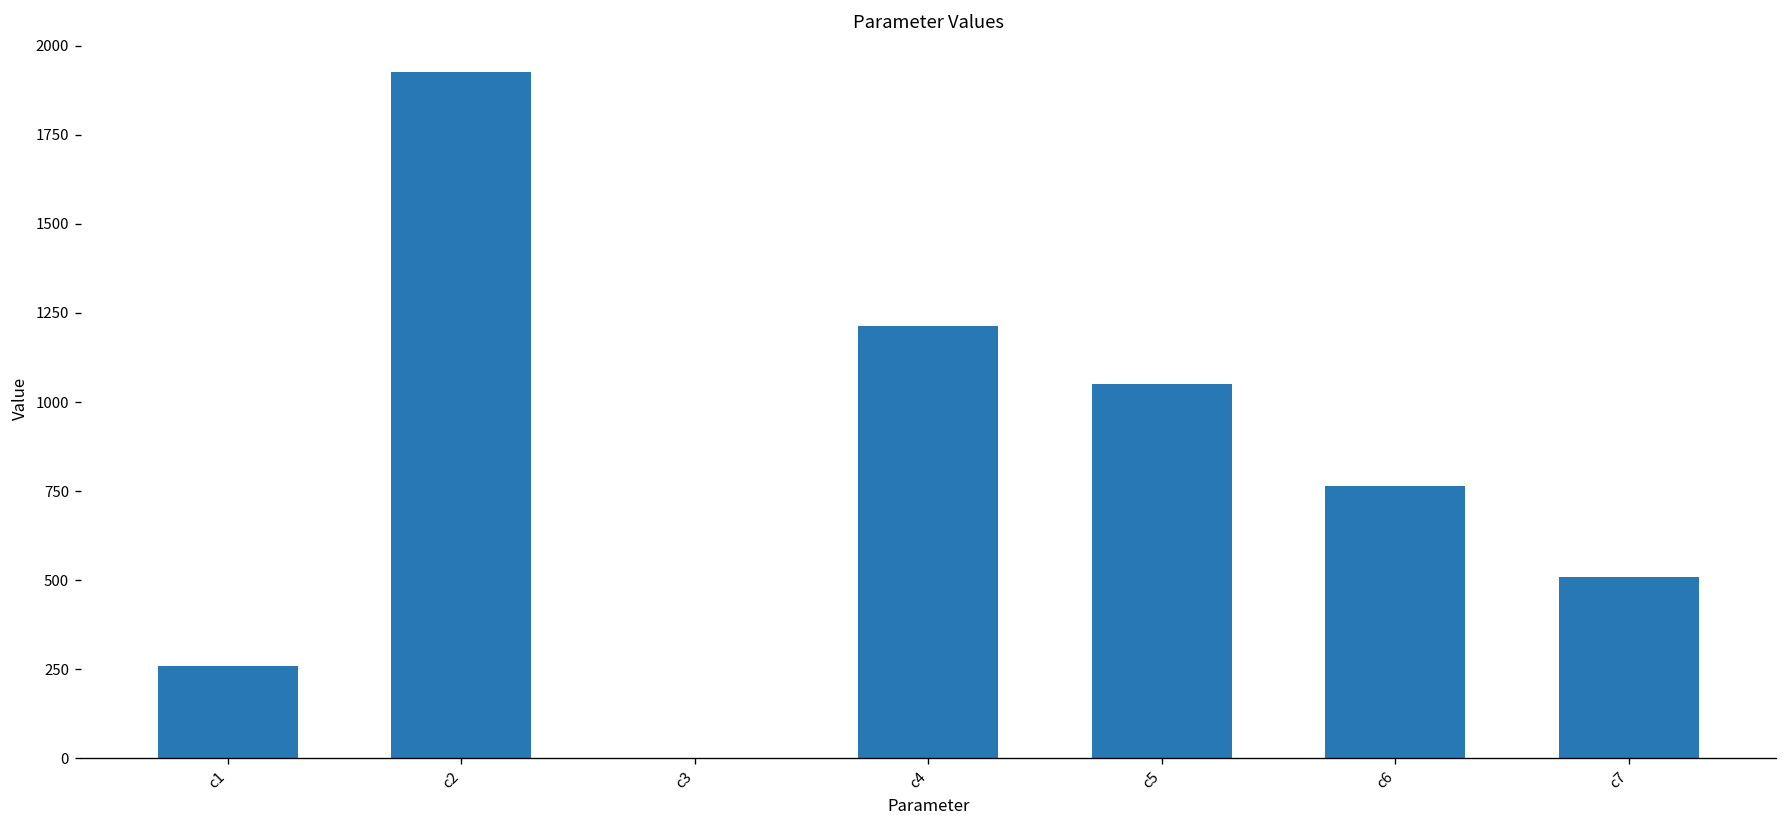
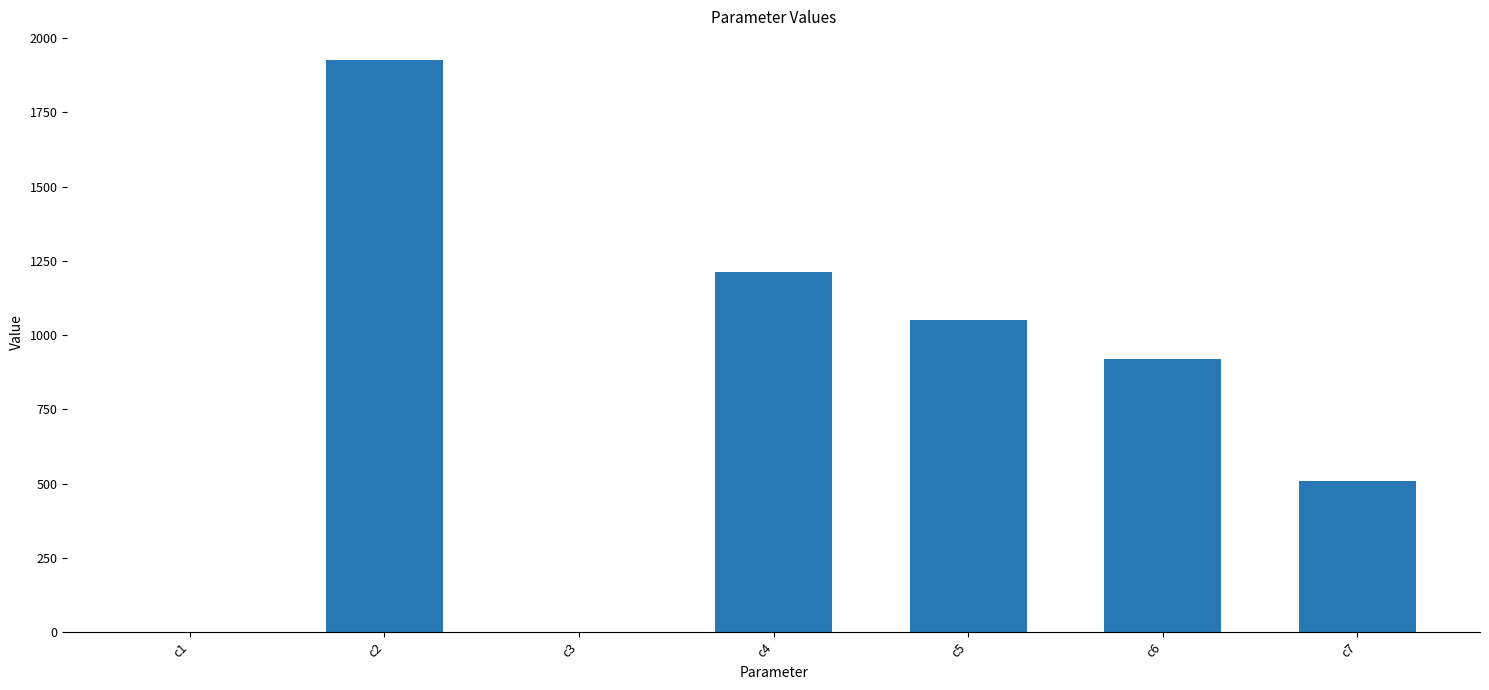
c1: 260 -> 0
c6: 760 -> 920
